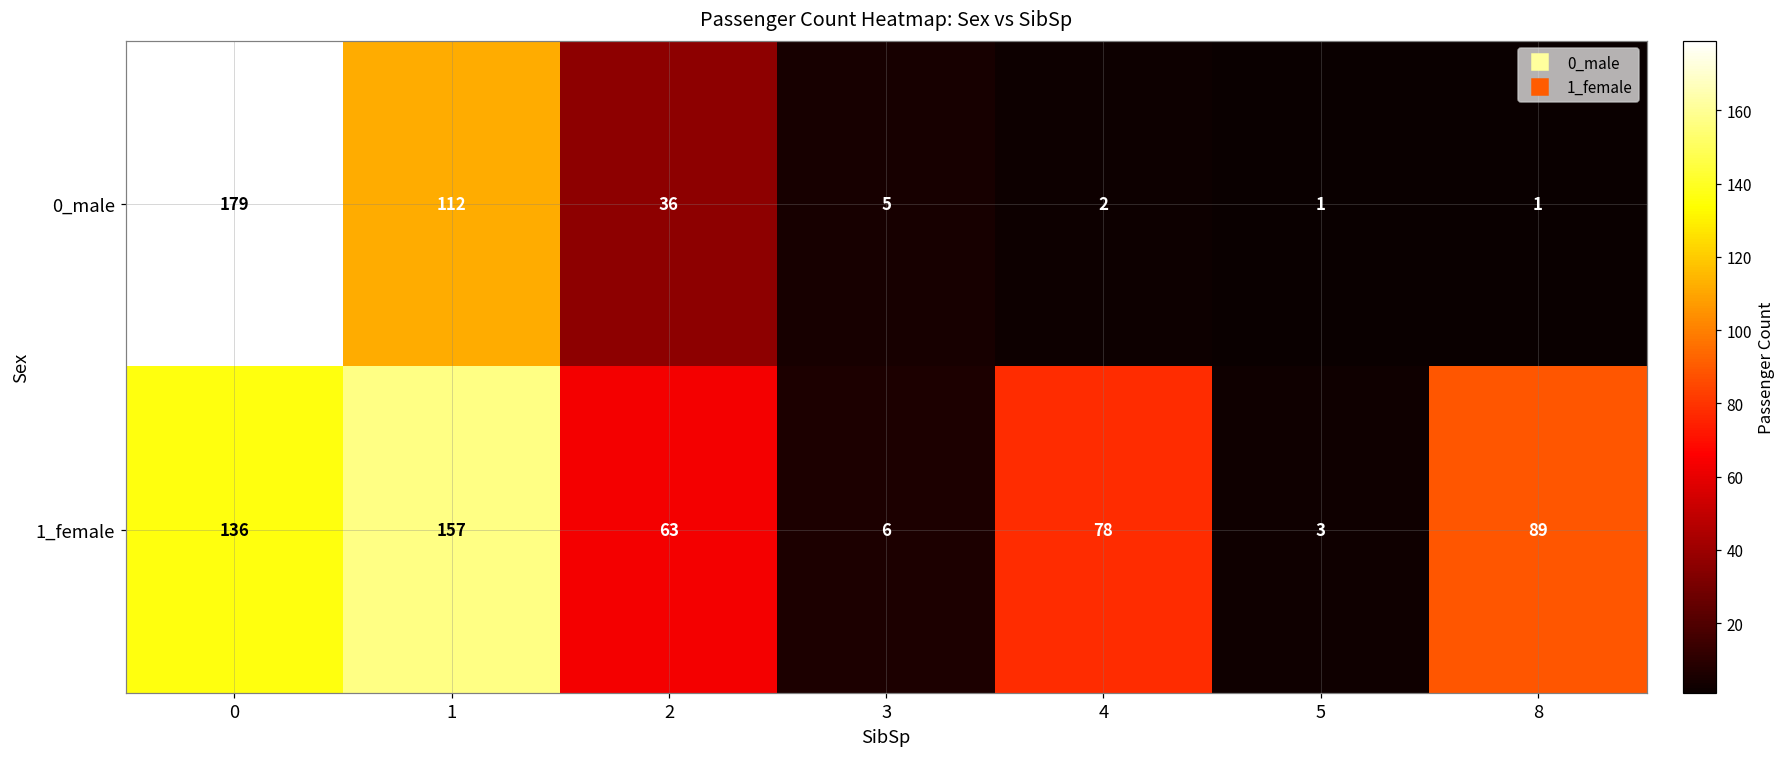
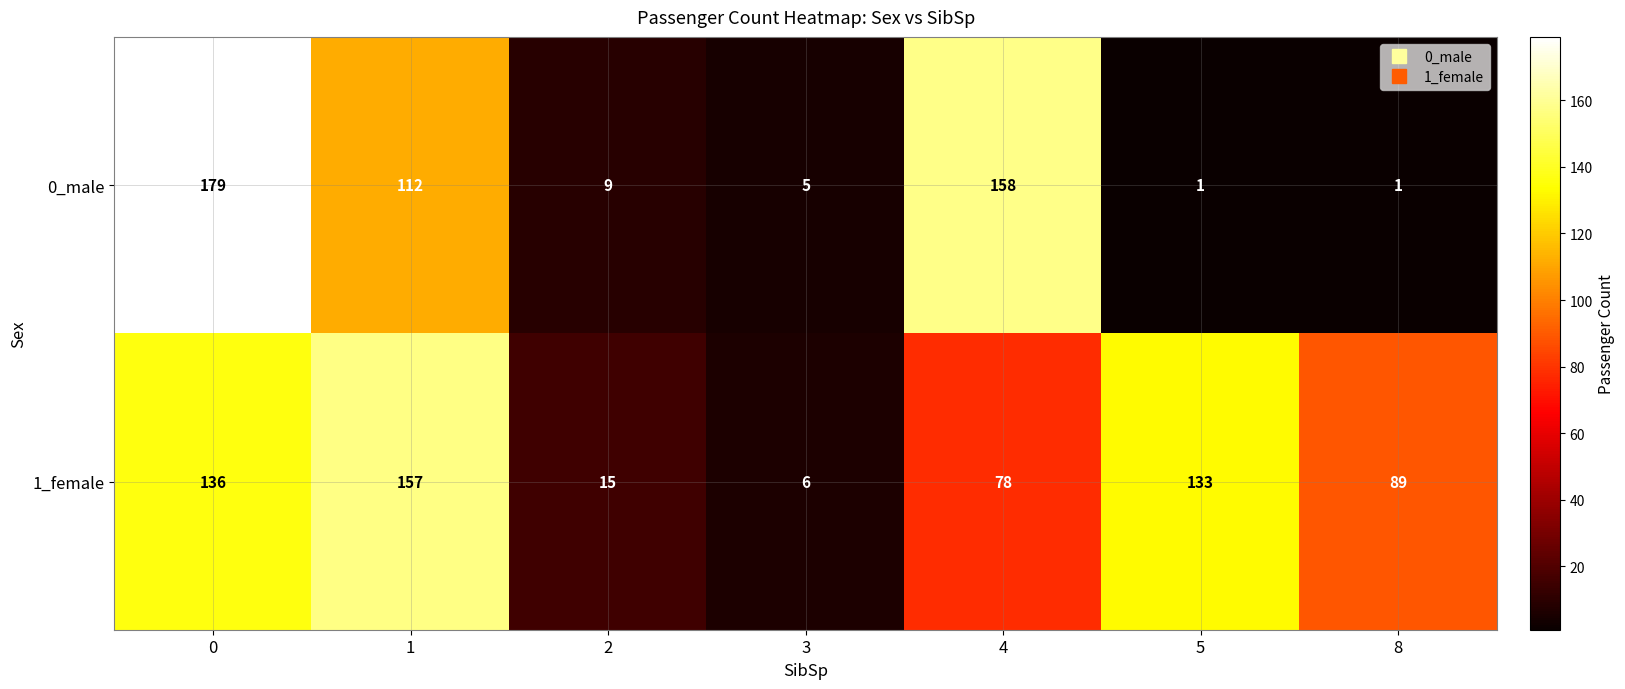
0_male, 2: 36 -> 9
0_male, 4: 2 -> 158
1_female, 2: 63 -> 15
1_female, 5: 3 -> 133
